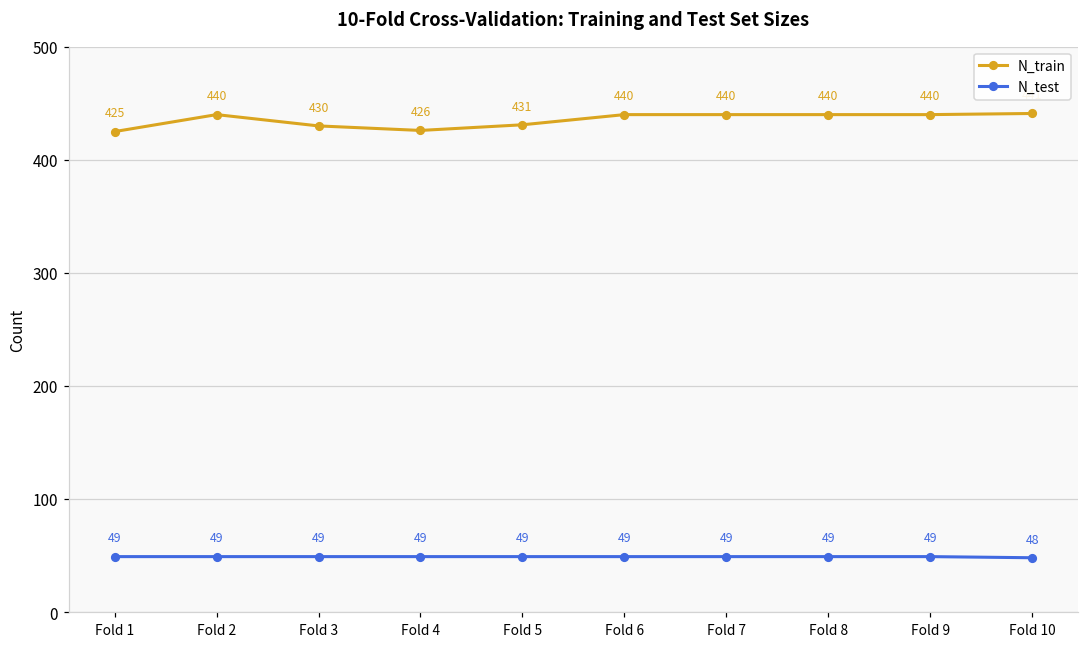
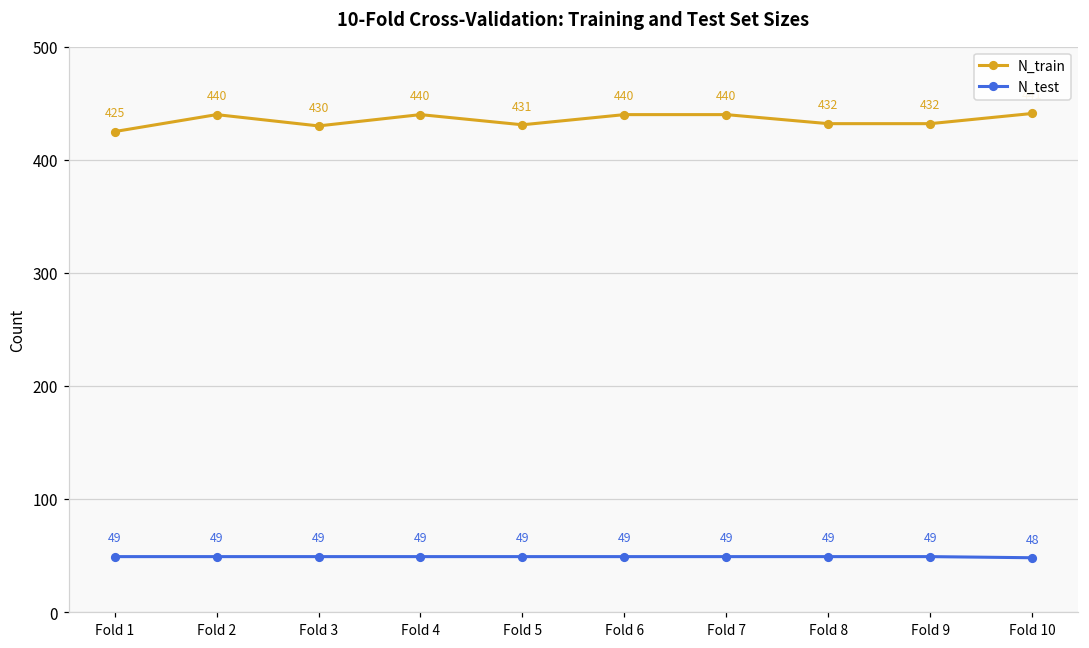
N_train, Fold 4: 426 -> 440
N_train, Fold 8: 440 -> 432
N_train, Fold 9: 440 -> 432
